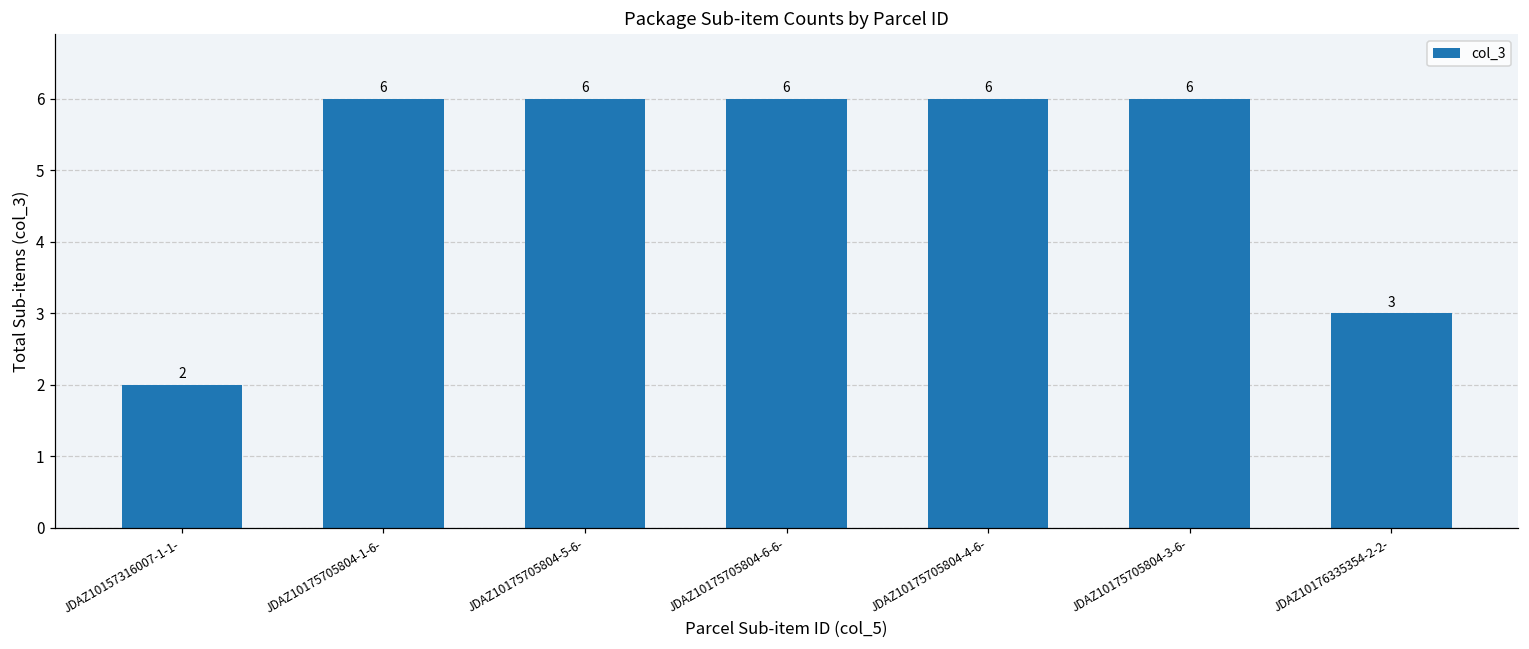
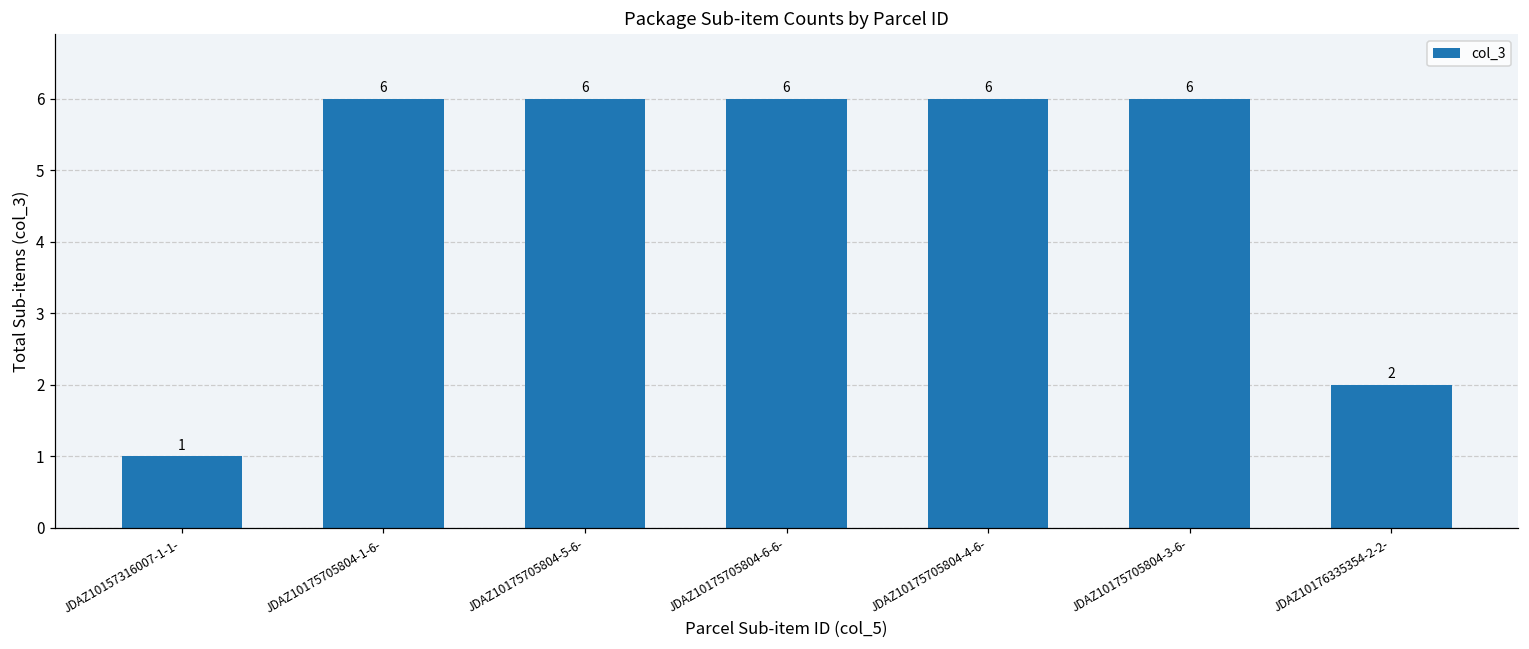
JDAZ10157316007-1-1-: 2 -> 1
JDAZ10176335354-2-2-: 3 -> 2
